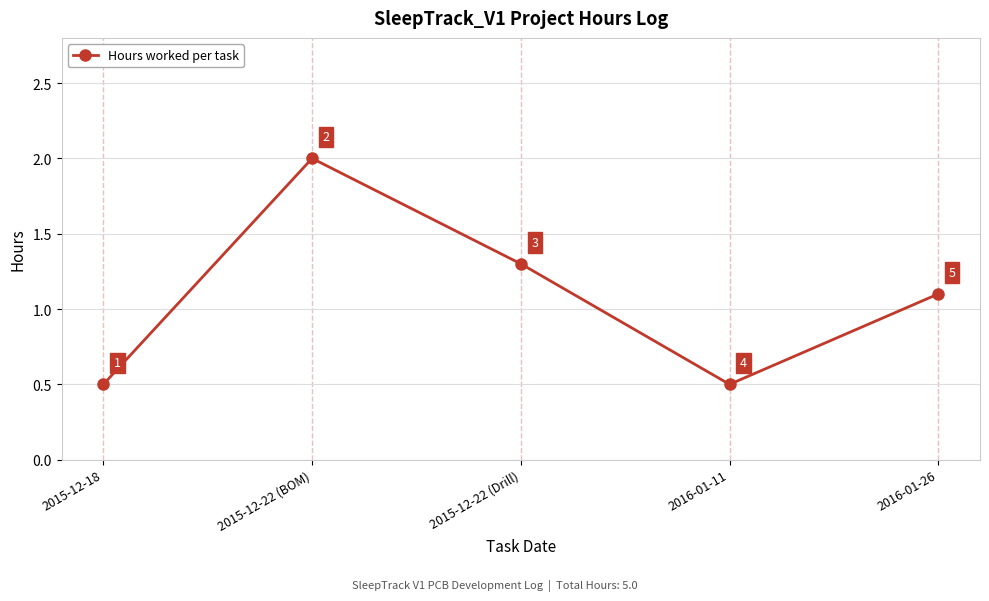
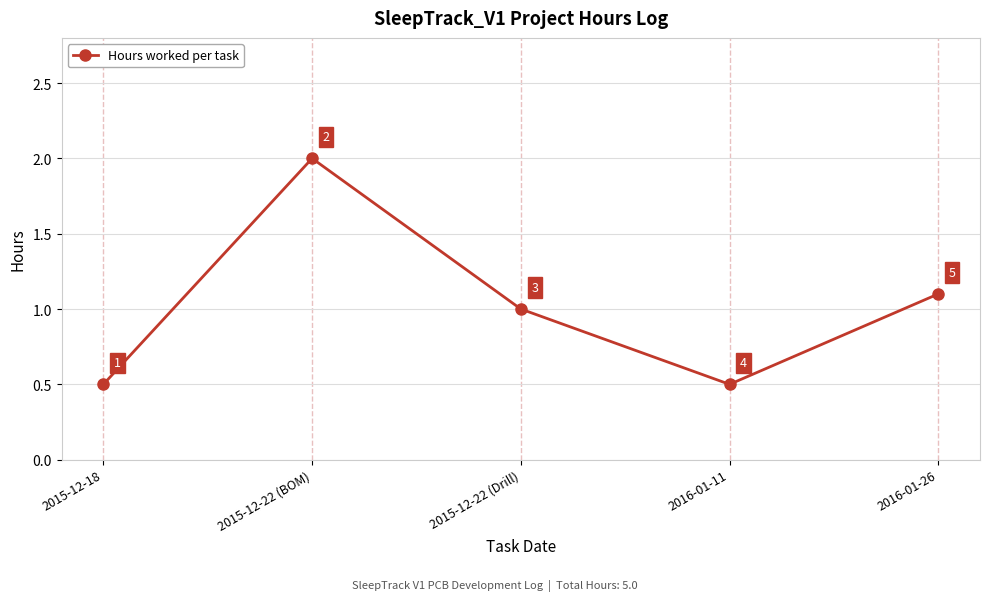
2015-12-22 (Drill): 1.3 -> 1.0
